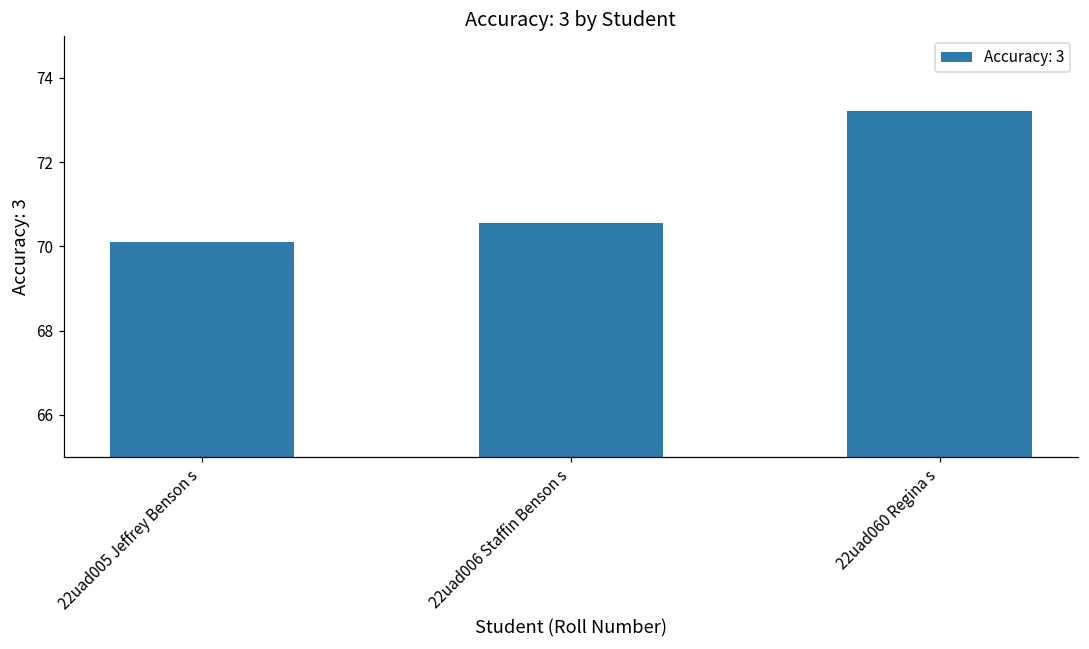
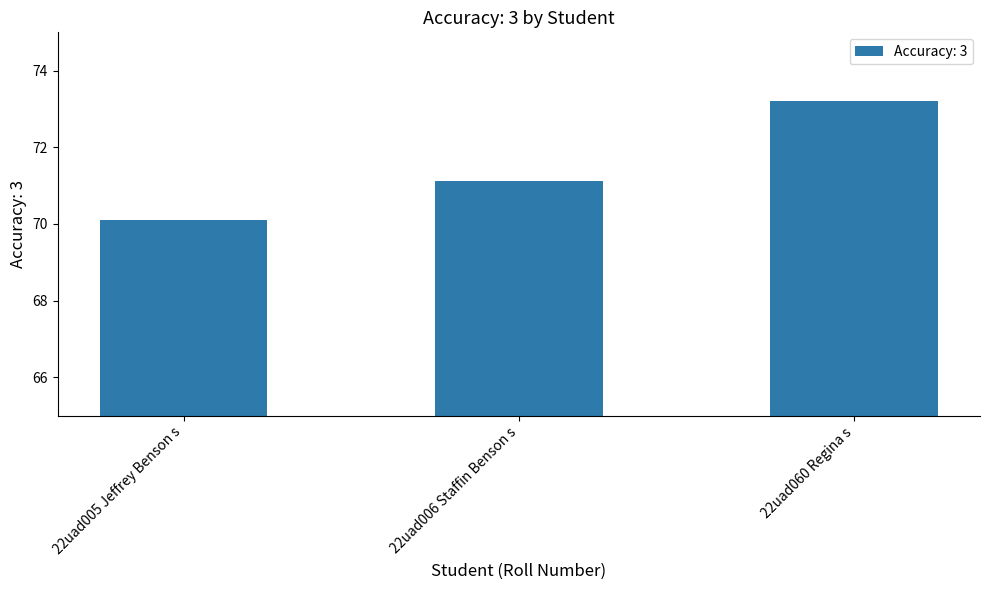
22uad006 Staffin Benson s: 70.6 -> 71.1
